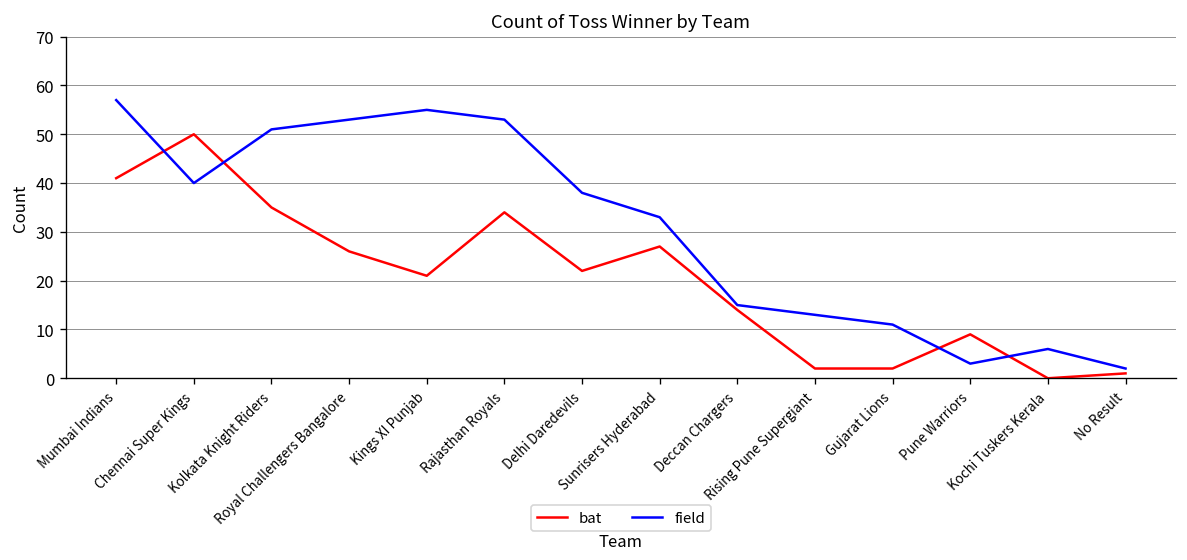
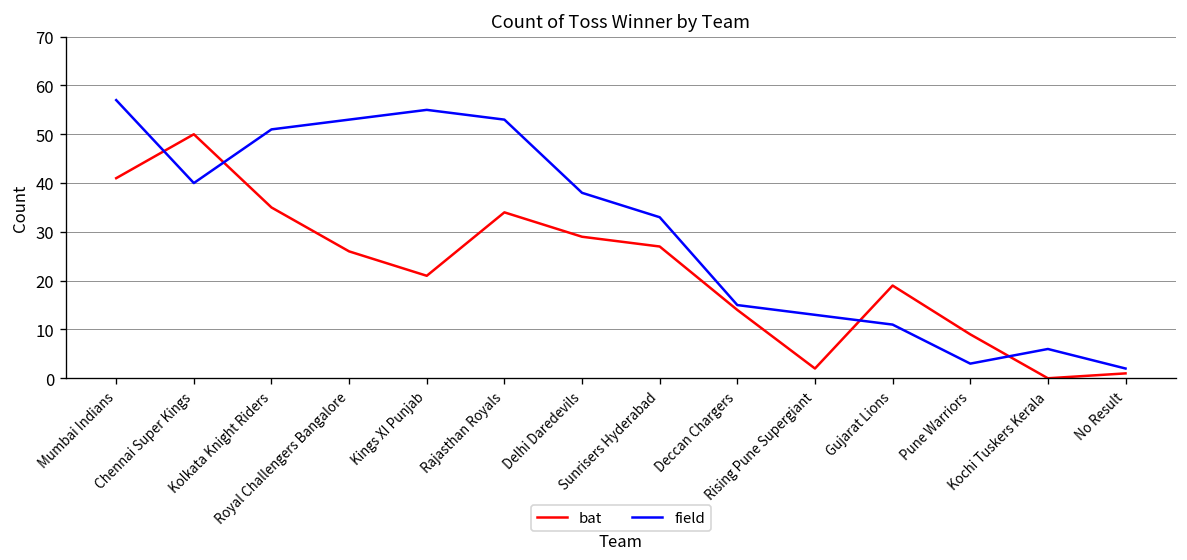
bat, Delhi Daredevils: 22 -> 29
bat, Gujarat Lions: 2 -> 19
